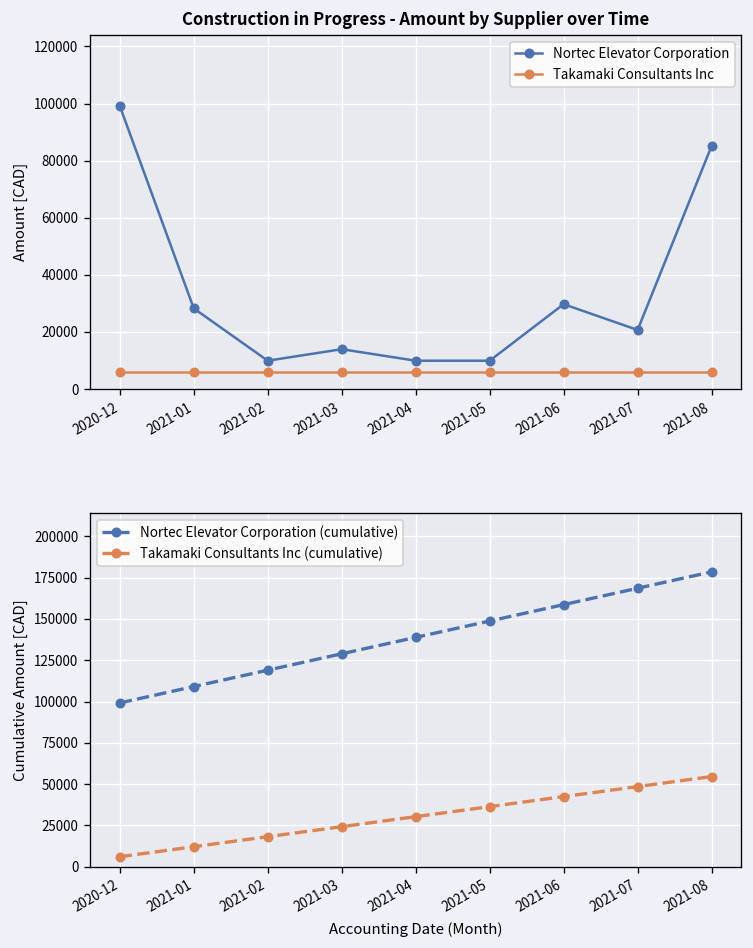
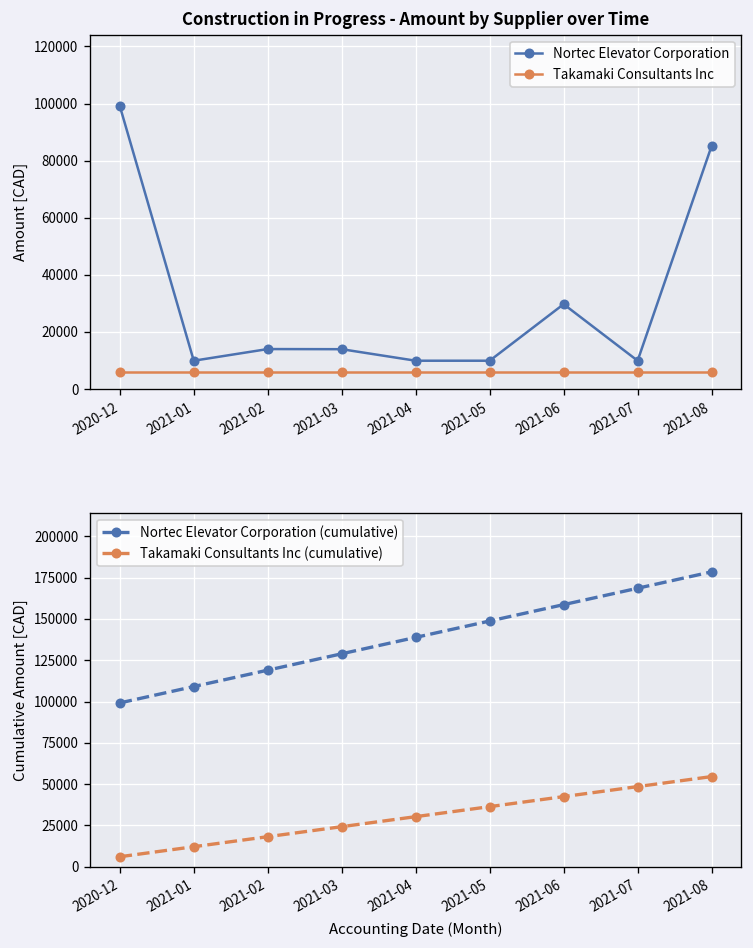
Construction in Progress - Amount by Supplier over Time, Nortec Elevator Corporation, 2021-01: 28000 -> 10000
Construction in Progress - Amount by Supplier over Time, Nortec Elevator Corporation, 2021-02: 10000 -> 14000
Construction in Progress - Amount by Supplier over Time, Nortec Elevator Corporation, 2021-07: 21000 -> 10000
